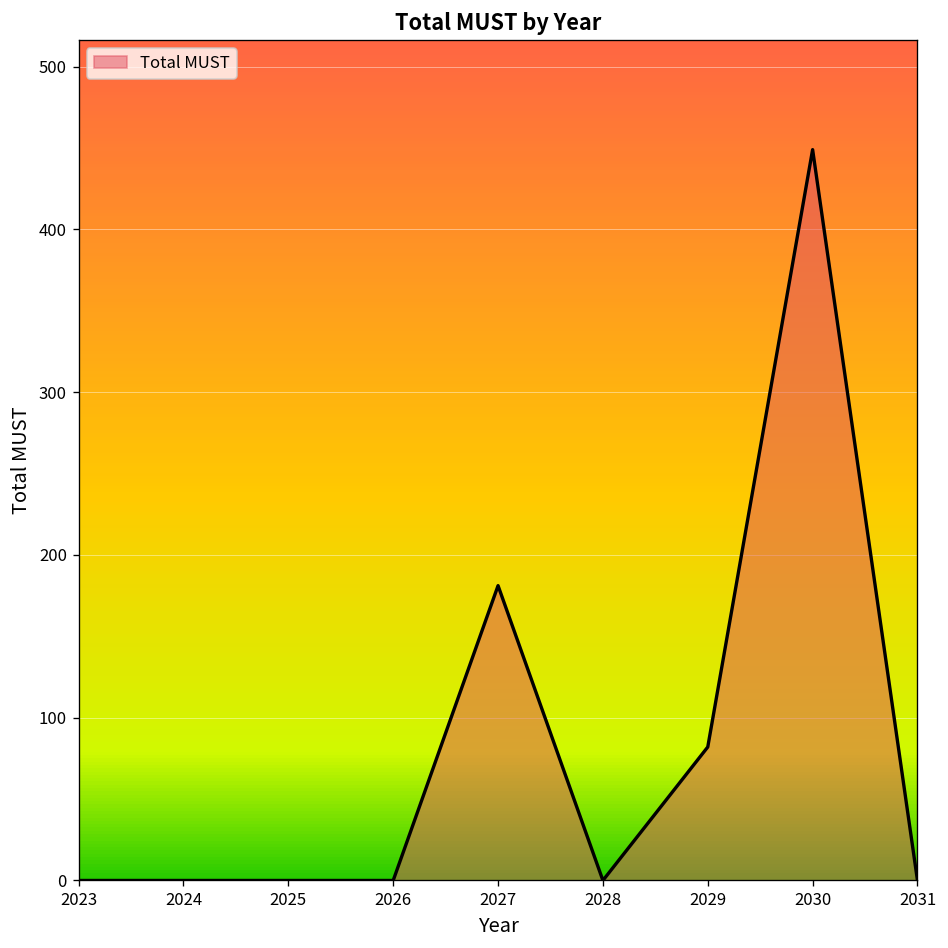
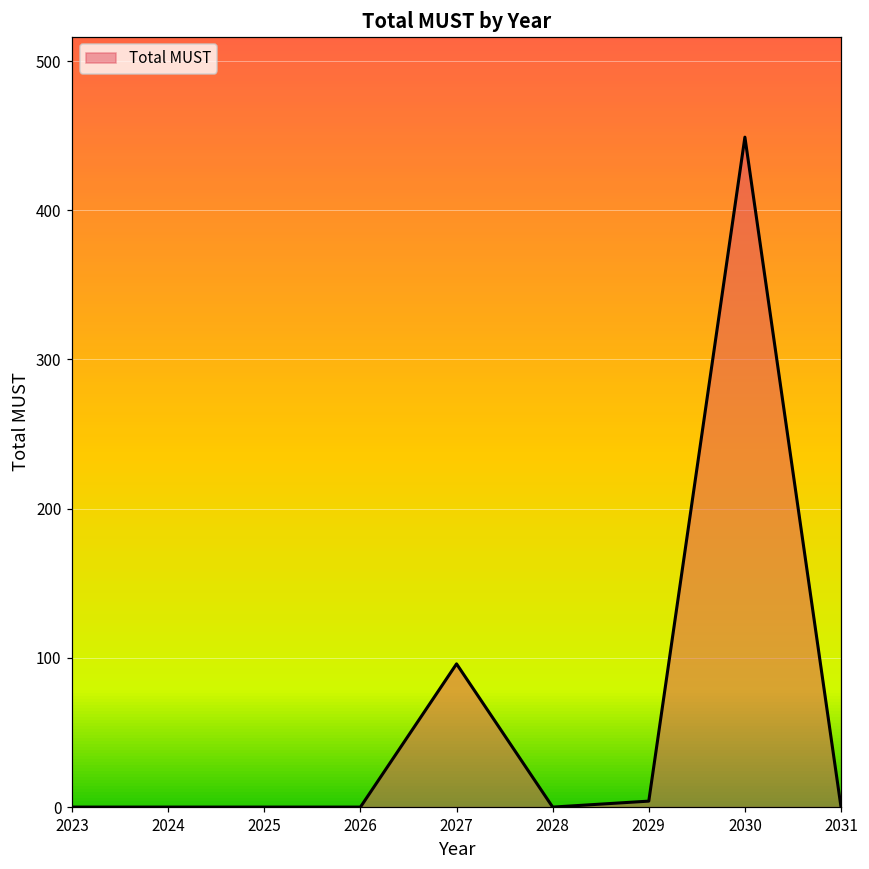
2027: 181 -> 96
2029: 82 -> 4
